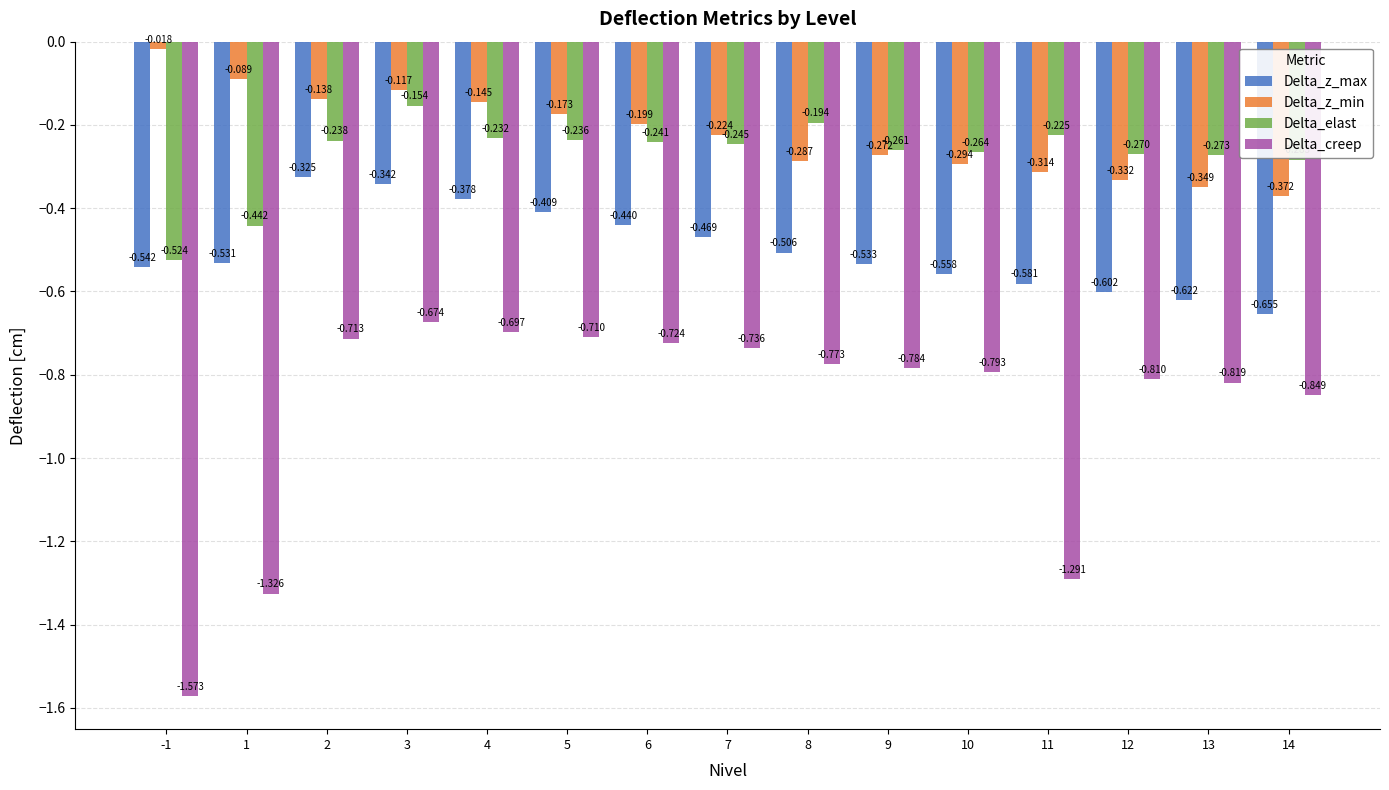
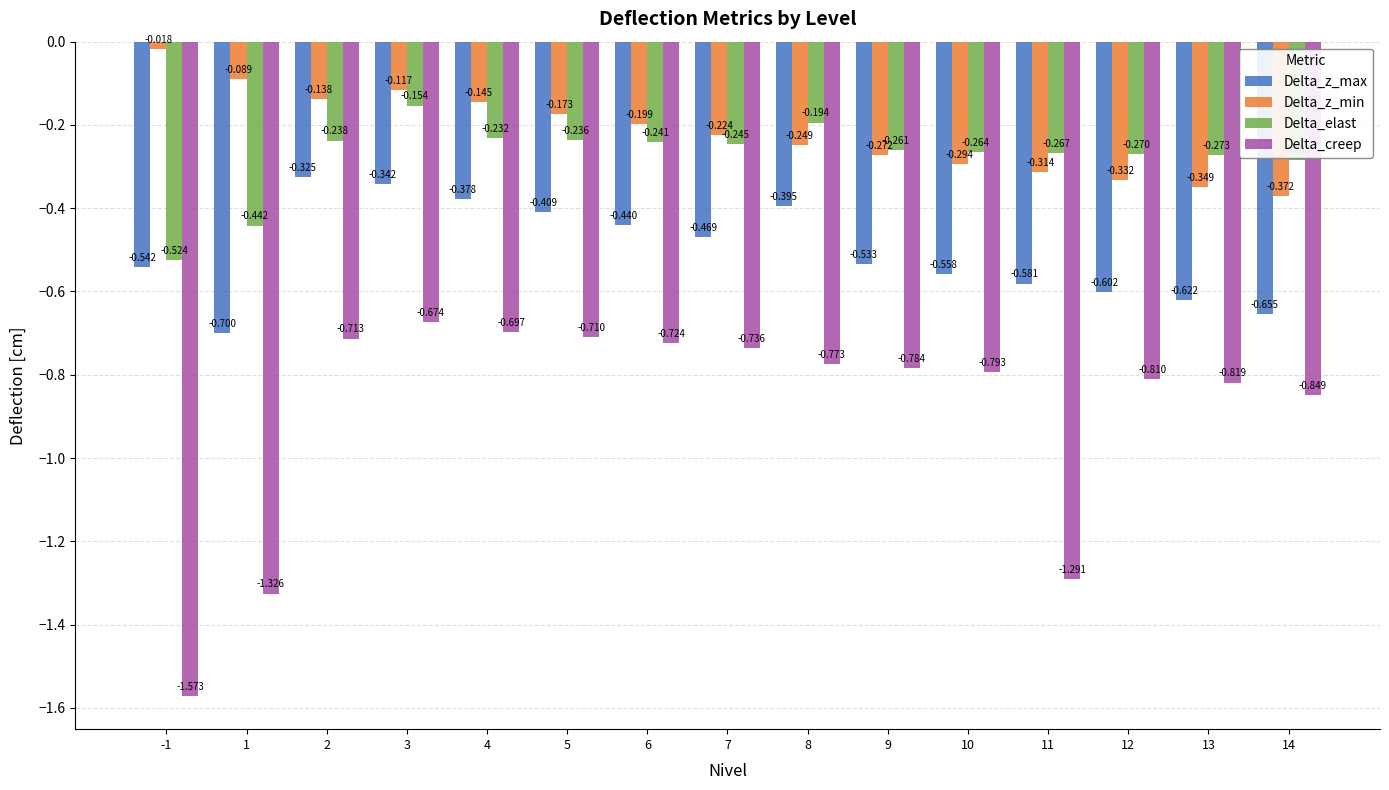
Delta_z_max, 1: -0.531 -> -0.700
Delta_z_max, 8: -0.506 -> -0.395
Delta_z_min, 8: -0.287 -> -0.249
Delta_elast, 11: -0.225 -> -0.267
